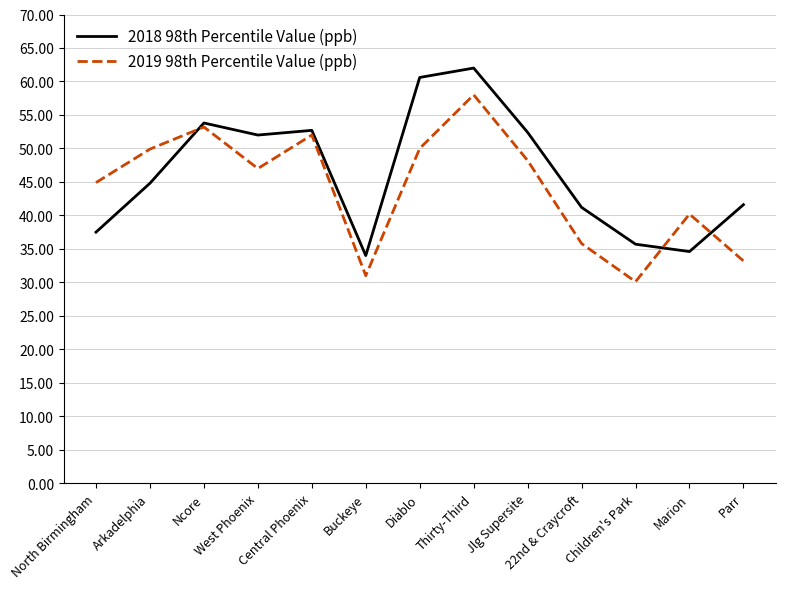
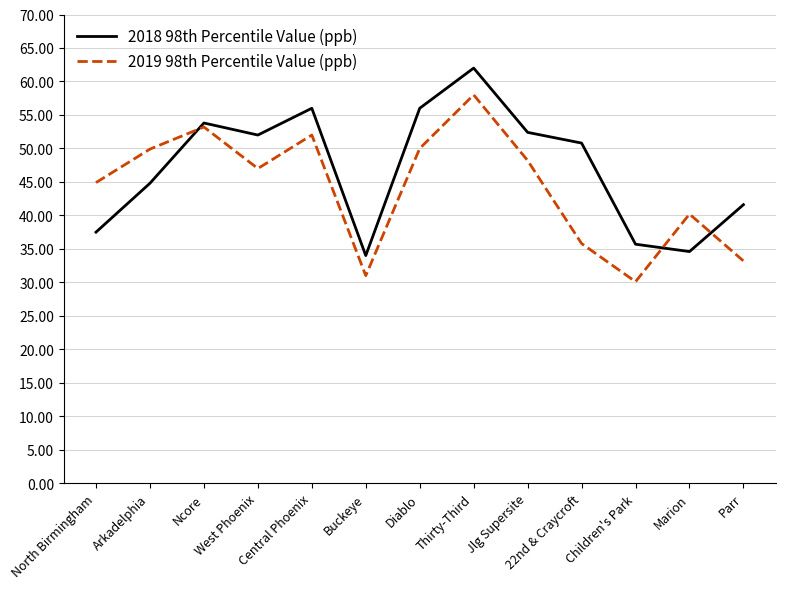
2018 98th Percentile Value (ppb), Central Phoenix: 53 -> 56
2018 98th Percentile Value (ppb), Diablo: 61 -> 56
2018 98th Percentile Value (ppb), 22nd & Craycroft: 41 -> 51
